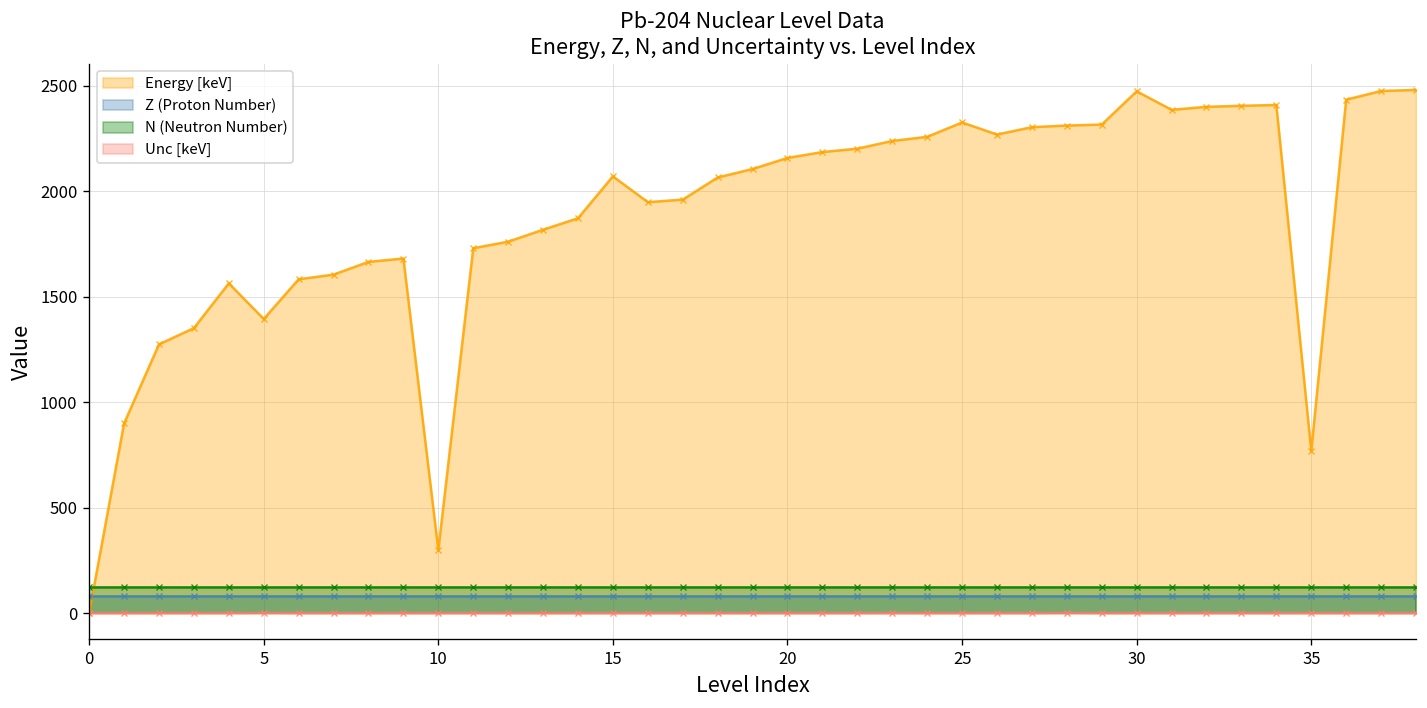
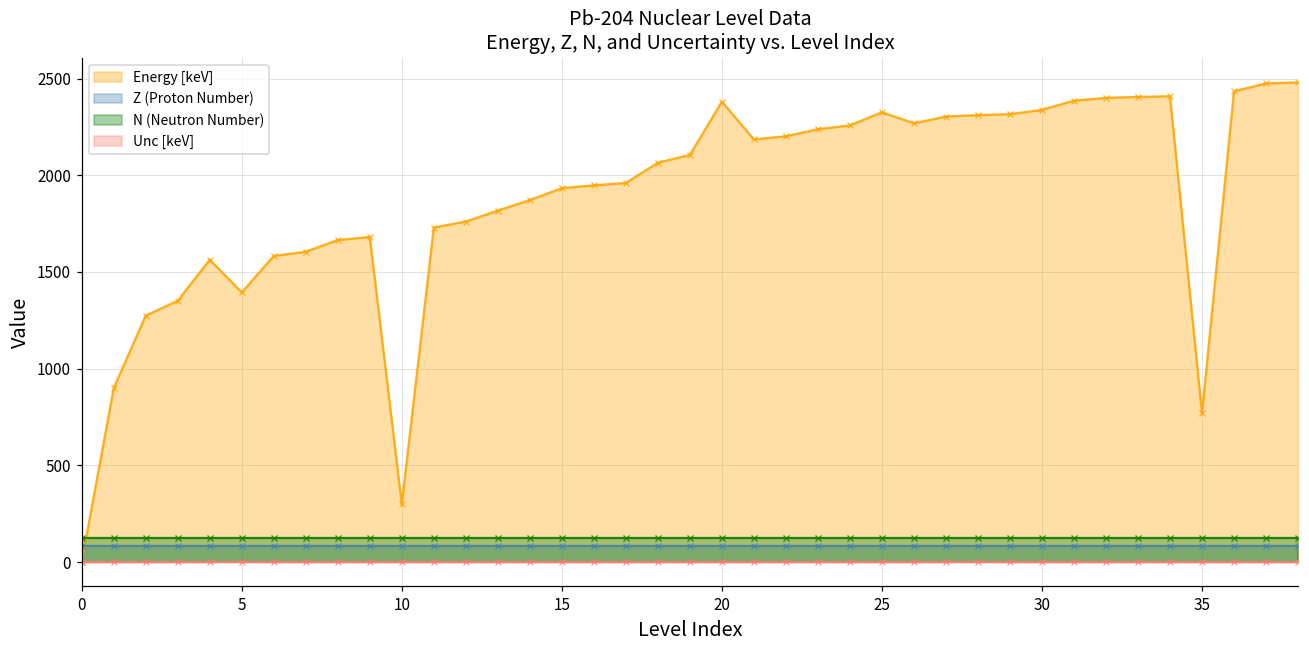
Energy [keV], 15: 2070 -> 1930
Energy [keV], 20: 2160 -> 2380
Energy [keV], 30: 2470 -> 2340
